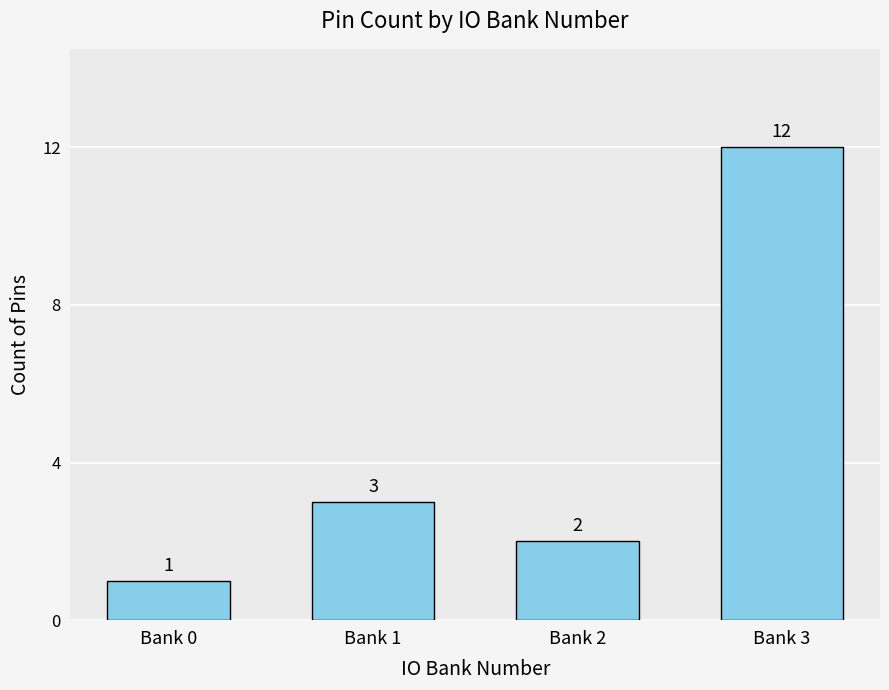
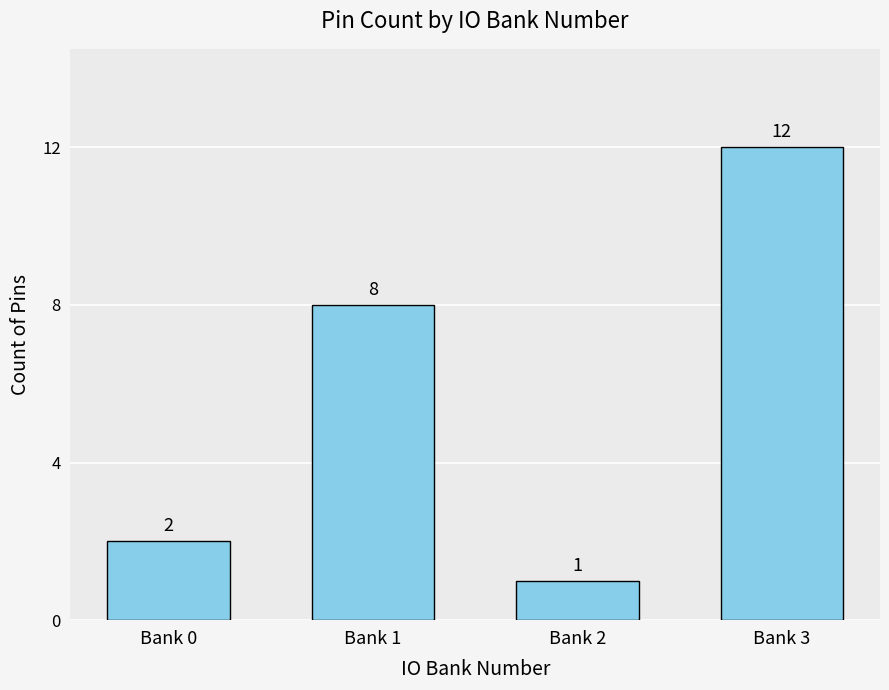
Bank 0: 1 -> 2
Bank 1: 3 -> 8
Bank 2: 2 -> 1
